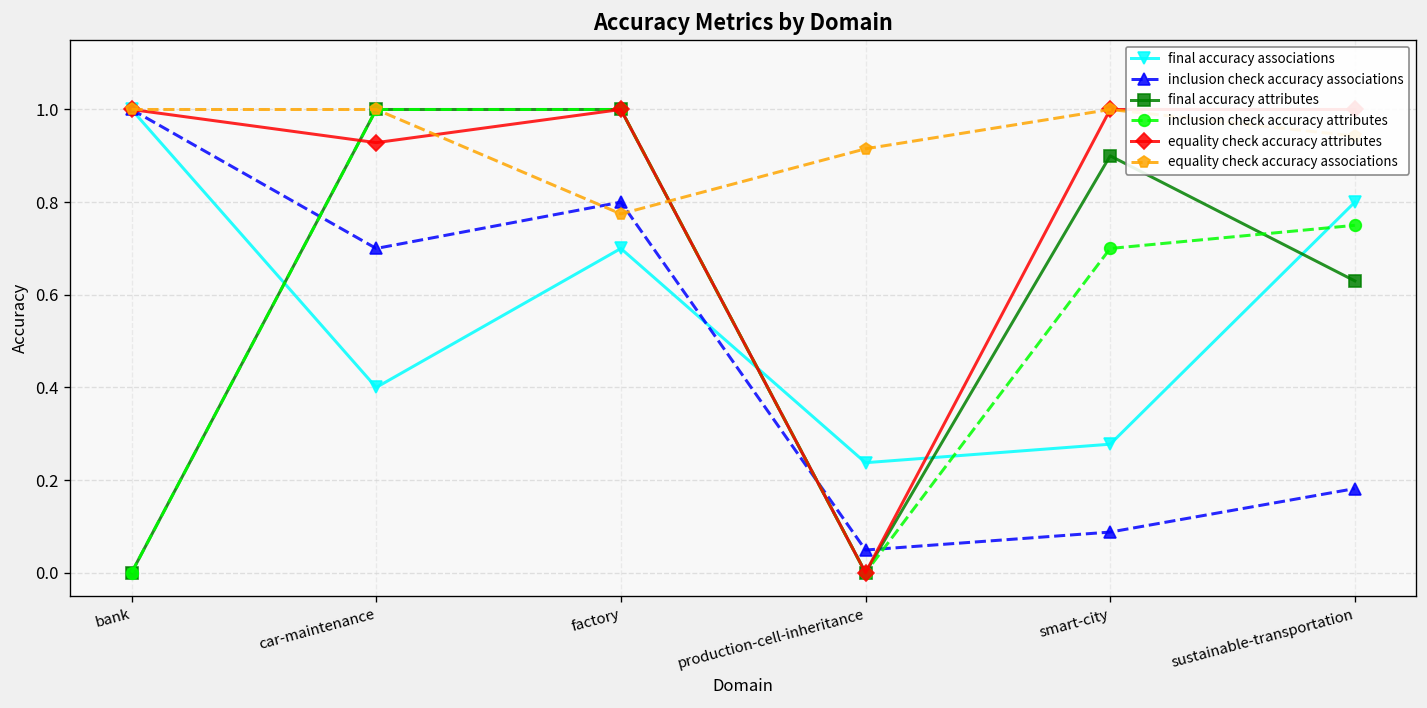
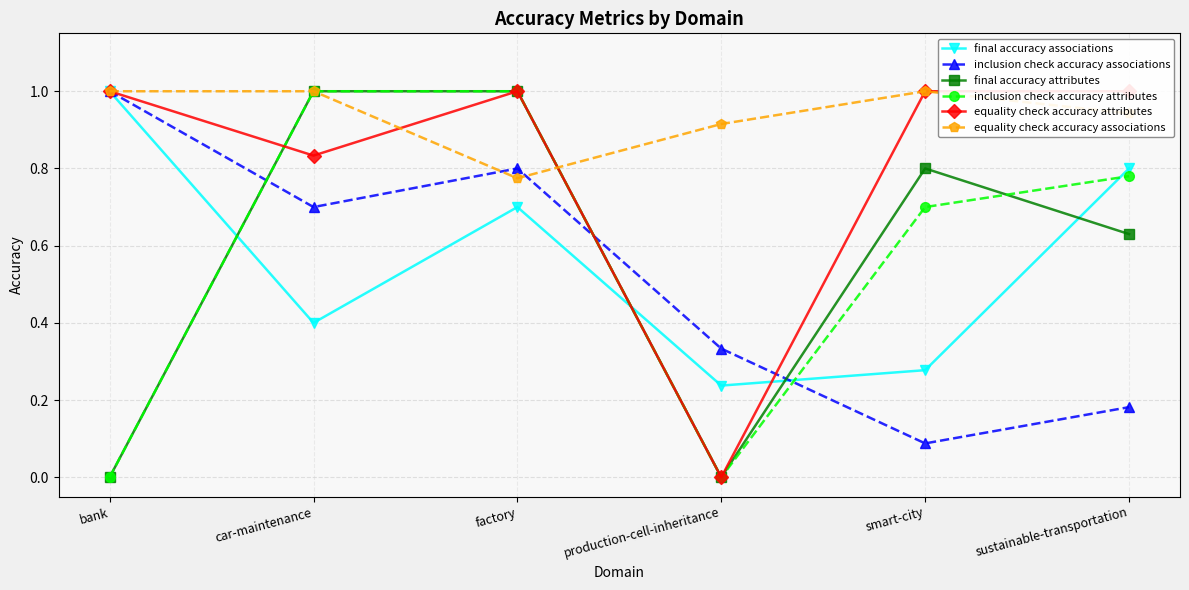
equality check accuracy attributes, car-maintenance: 0.93 -> 0.83
inclusion check accuracy associations, production-cell-inheritance: 0.05 -> 0.33
final accuracy attributes, smart-city: 0.9 -> 0.8
inclusion check accuracy attributes, sustainable-transportation: 0.75 -> 0.78
